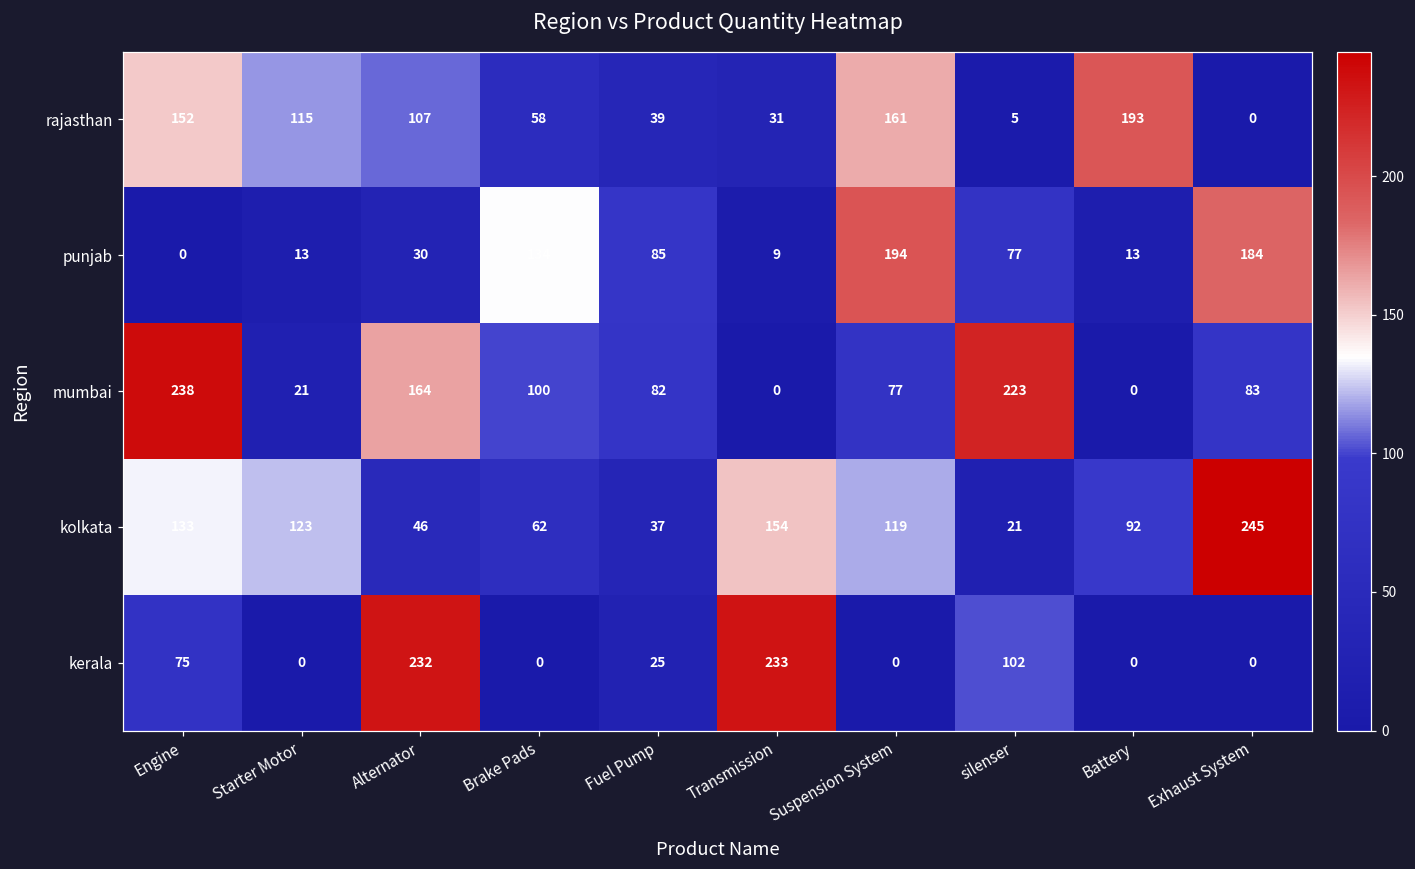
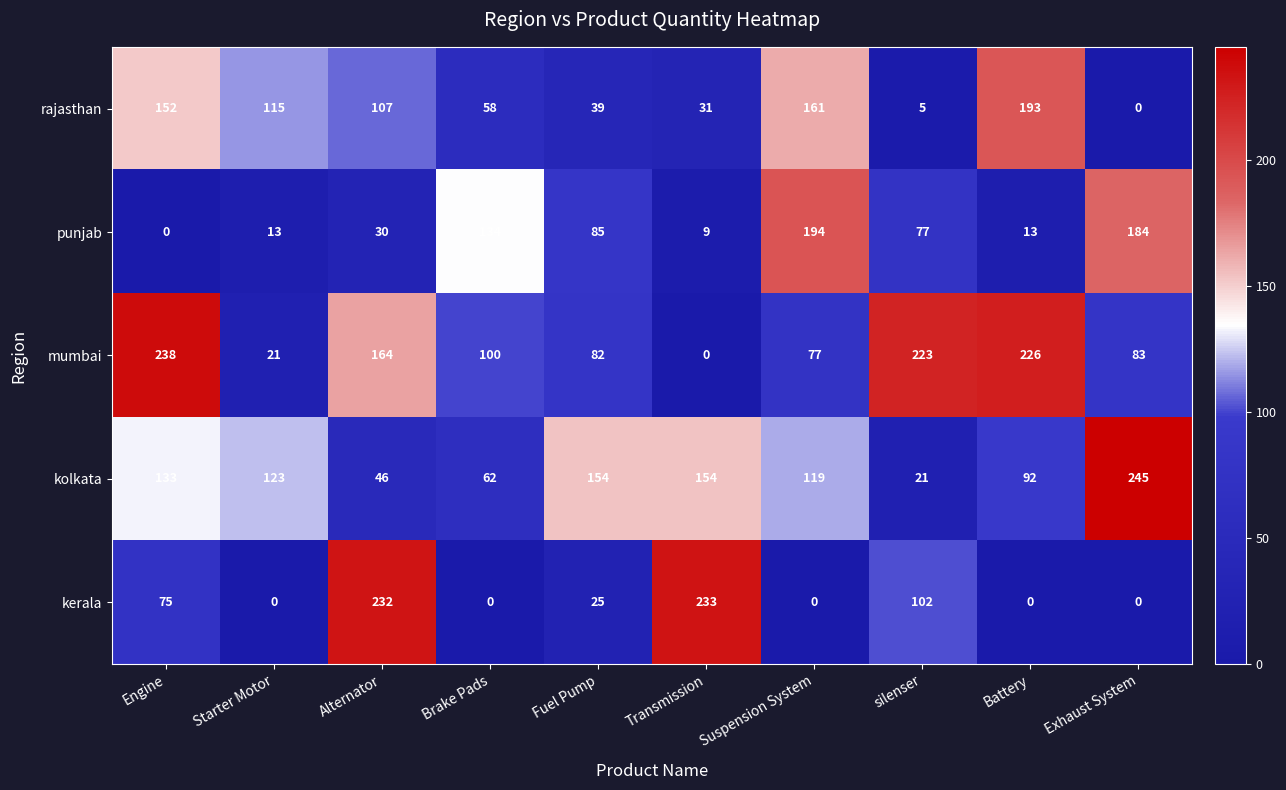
mumbai, Battery: 0 -> 226
kolkata, Fuel Pump: 37 -> 154
